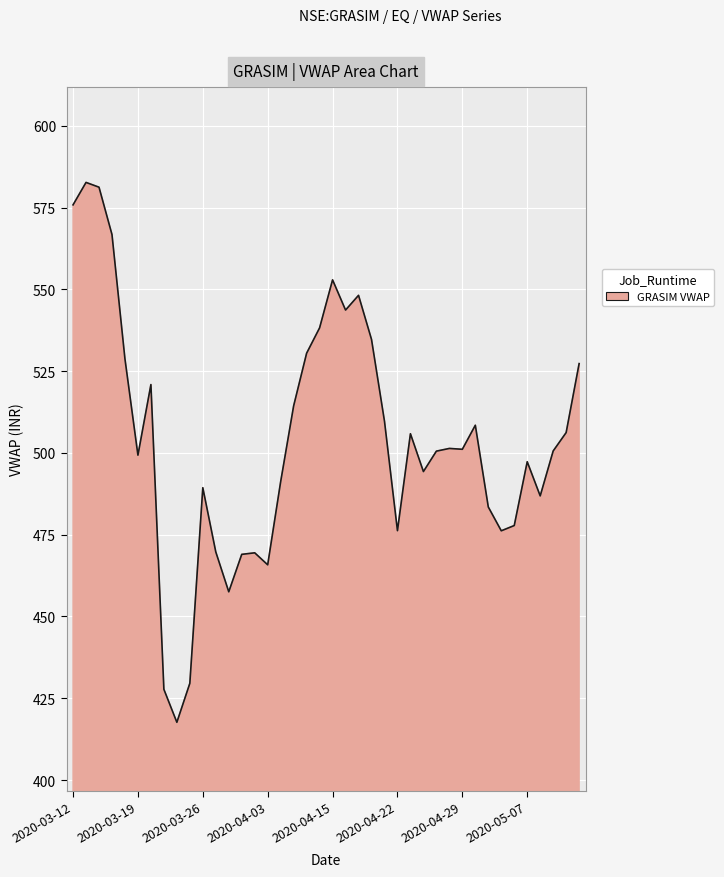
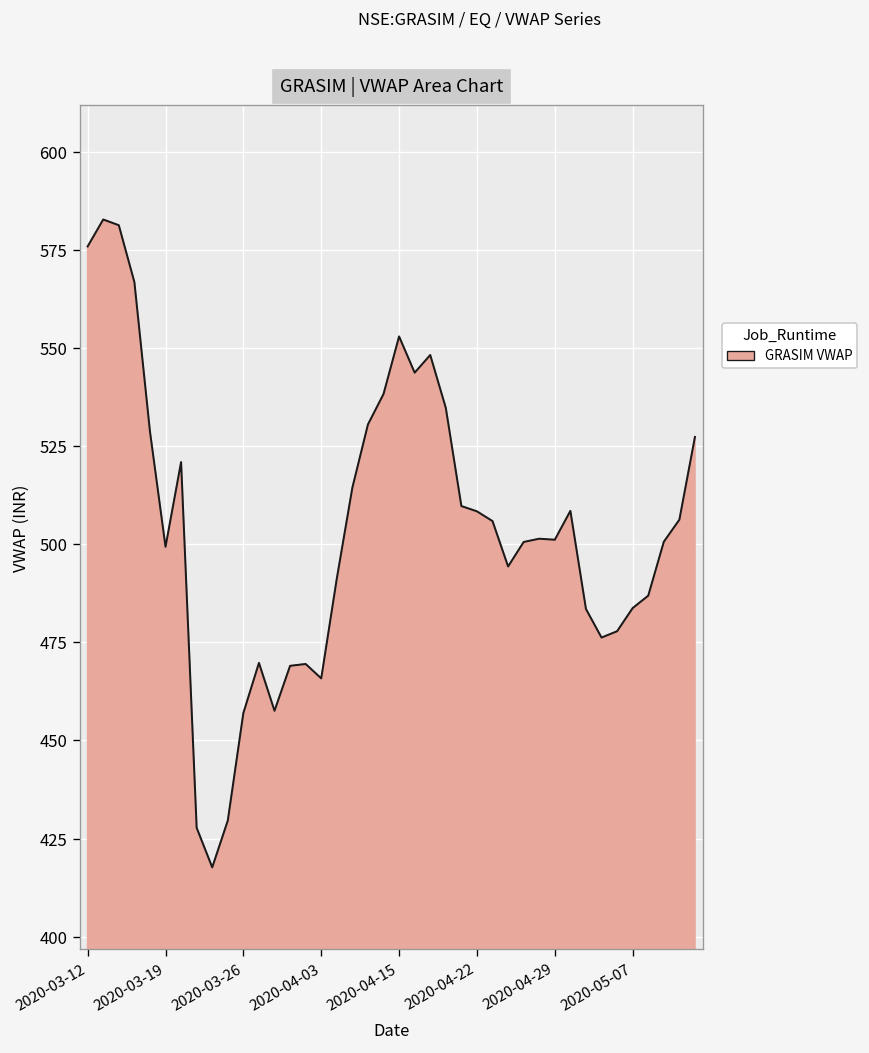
2020-03-26: 489 -> 457
2020-04-22: 476 -> 508
2020-05-07: 497 -> 484
